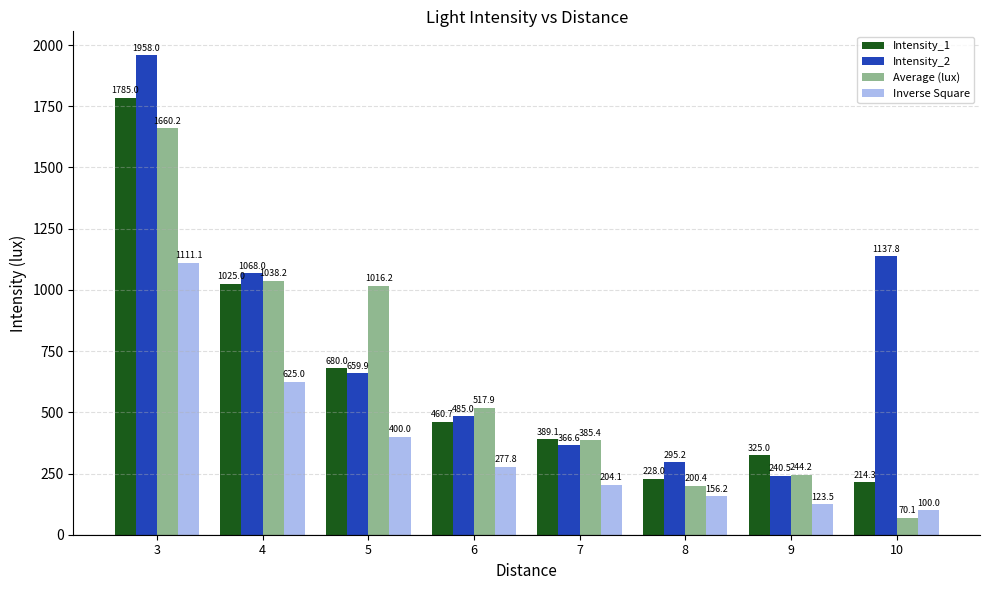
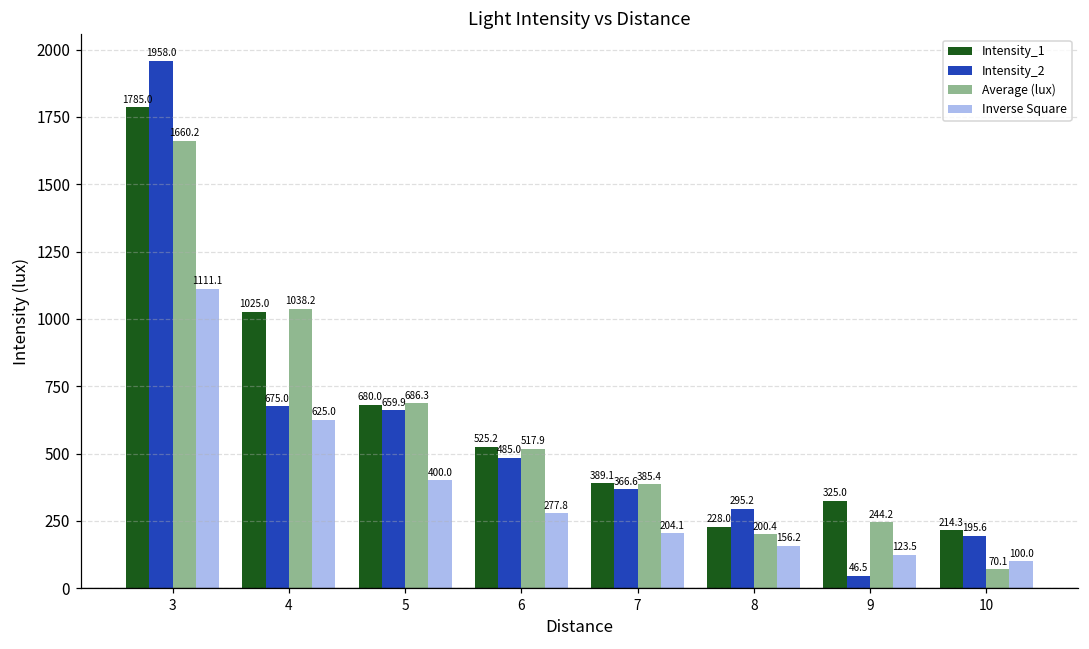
Intensity_2, 4: 1068.0 -> 675.0
Average (lux), 5: 1016.2 -> 686.3
Intensity_1, 6: 460.7 -> 525.2
Intensity_2, 9: 240.5 -> 46.5
Intensity_2, 10: 1137.8 -> 195.6
